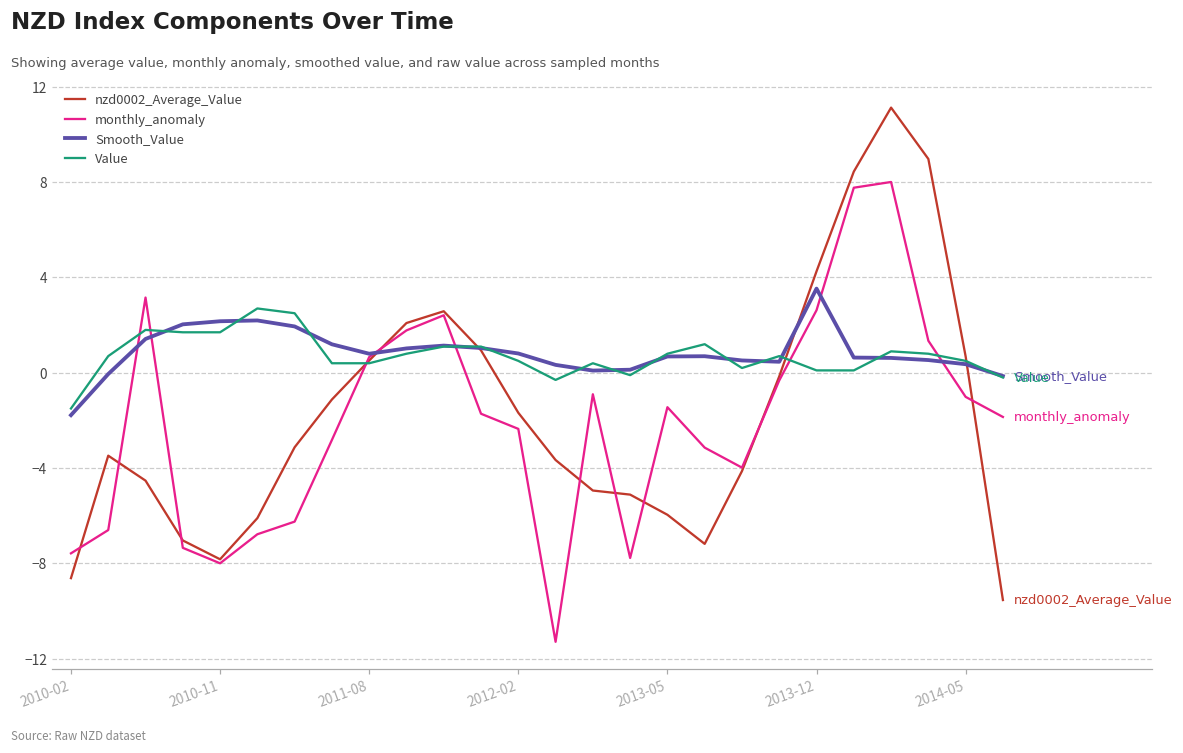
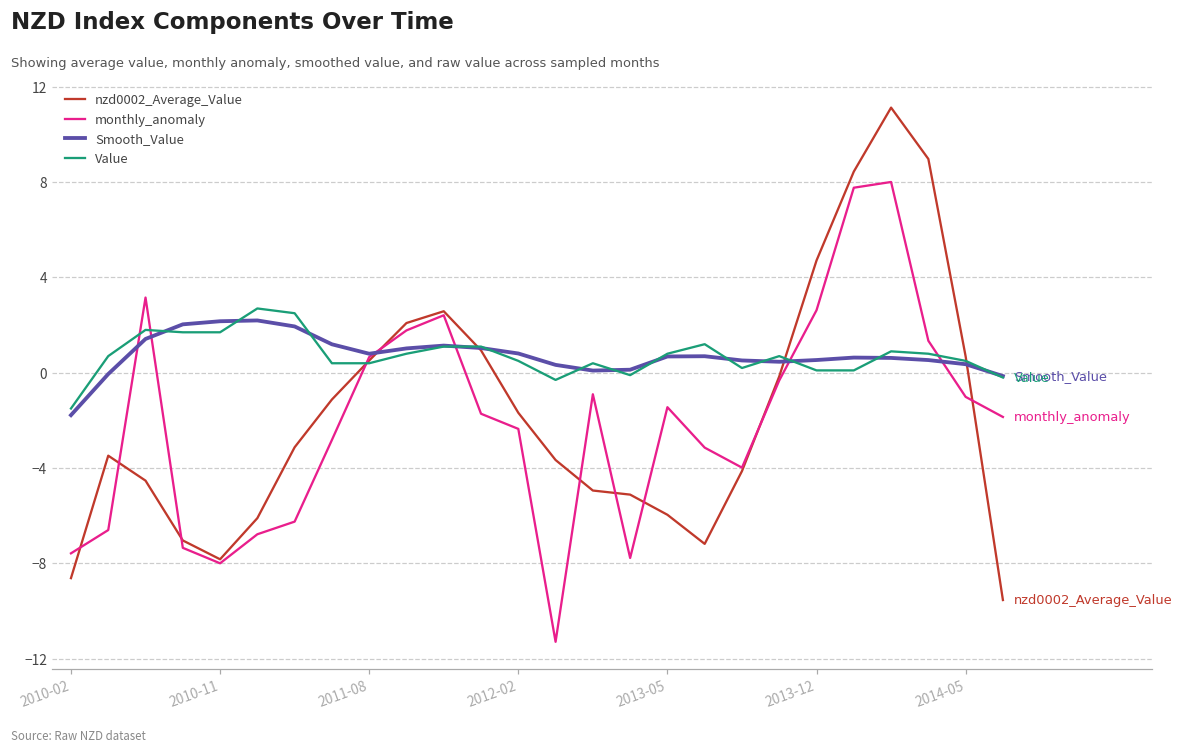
nzd0002_Average_Value, 2013-12: 4.3 -> 4.7
Smooth_Value, 2013-12: 3.5 -> 0.5
